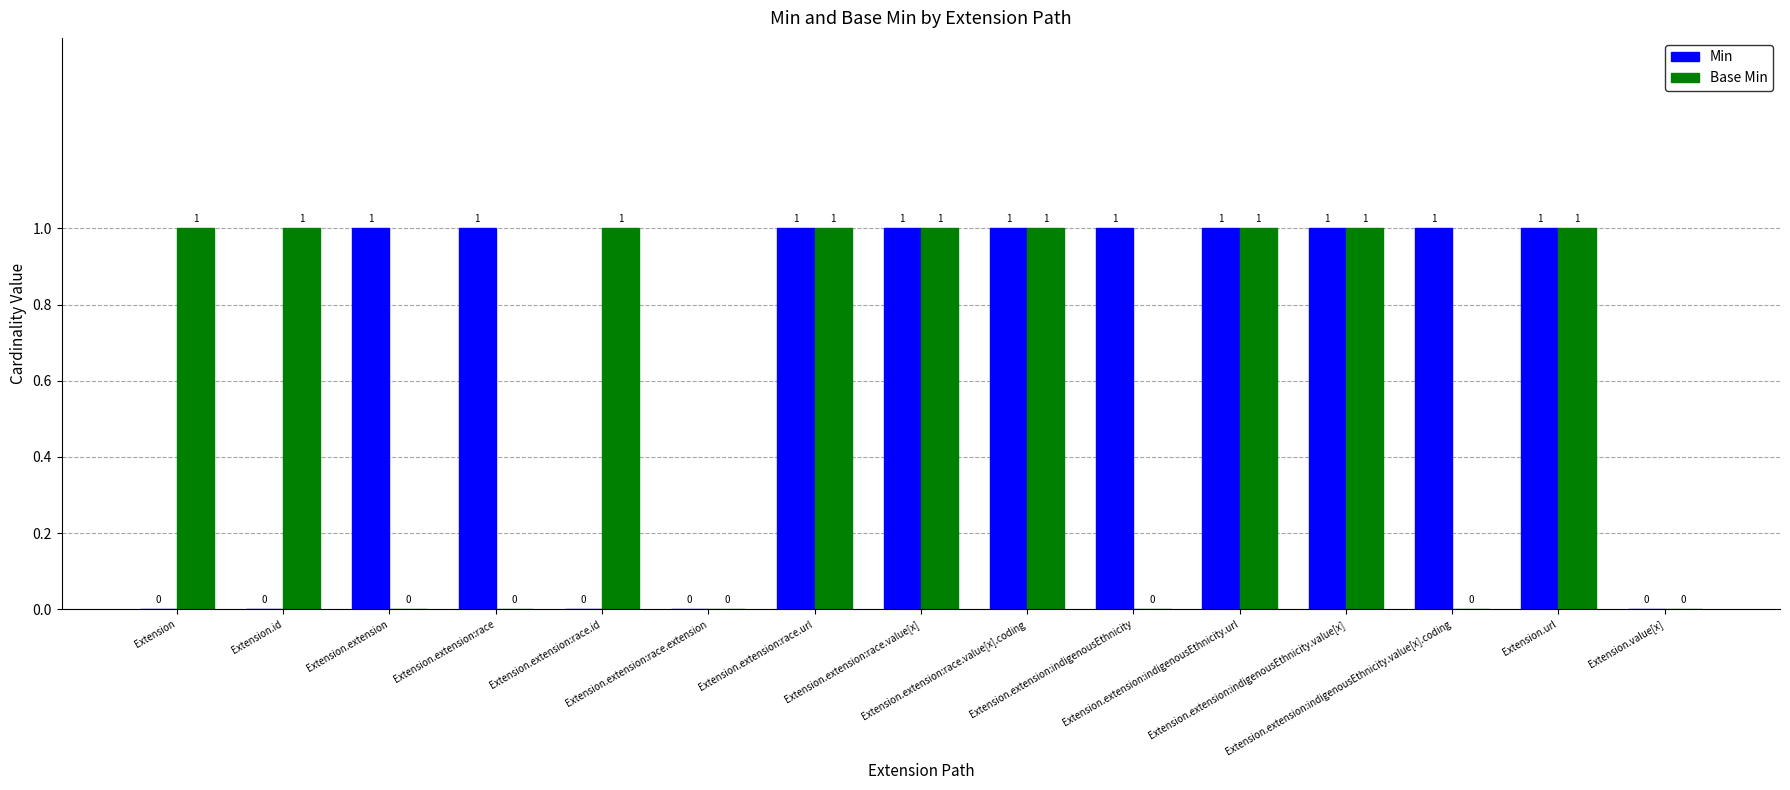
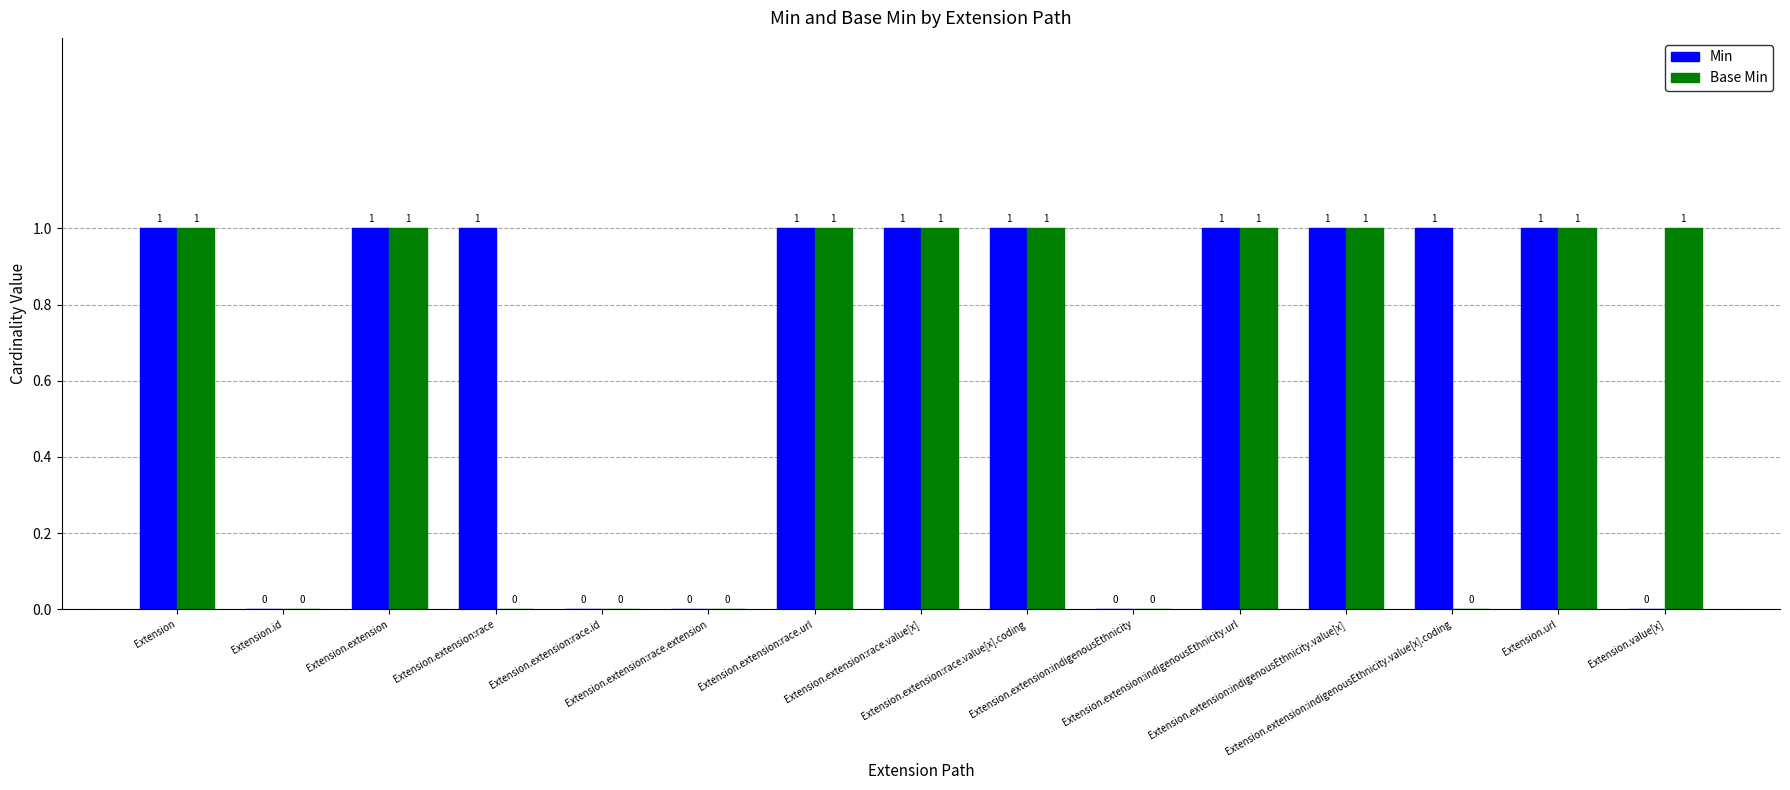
Min, Extension: 0 -> 1
Base Min, Extension.id: 1 -> 0
Base Min, Extension.extension: 0 -> 1
Base Min, Extension.extension:race.id: 1 -> 0
Min, Extension.extension:indigenousEthnicity: 1 -> 0
Base Min, Extension.value[x]: 0 -> 1
